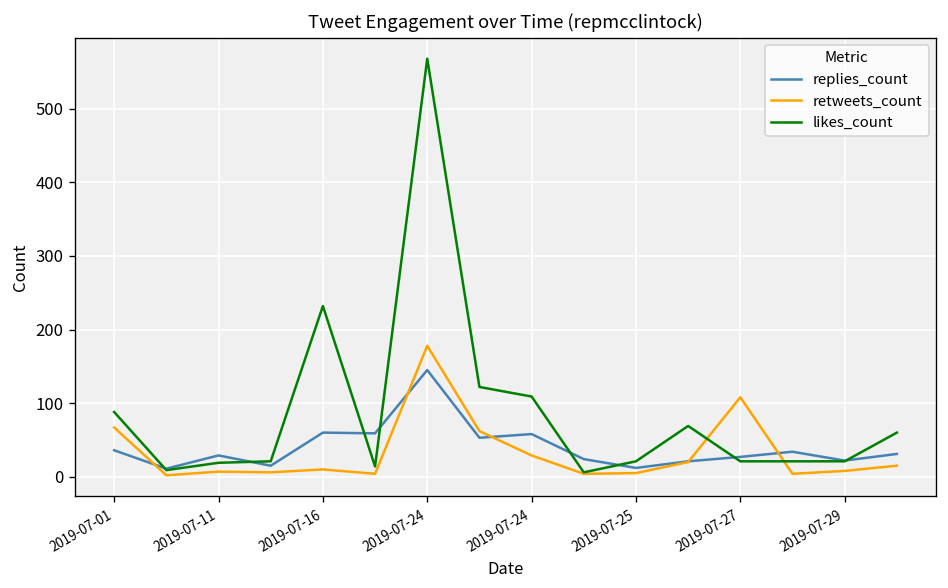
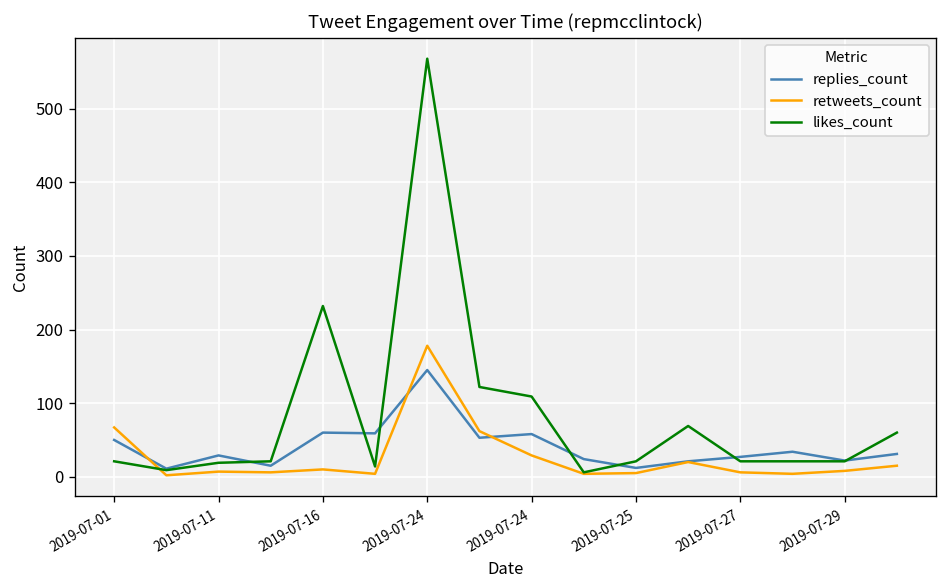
replies_count, 2019-07-01: 40 -> 50
likes_count, 2019-07-01: 90 -> 20
retweets_count, 2019-07-27: 110 -> 10
